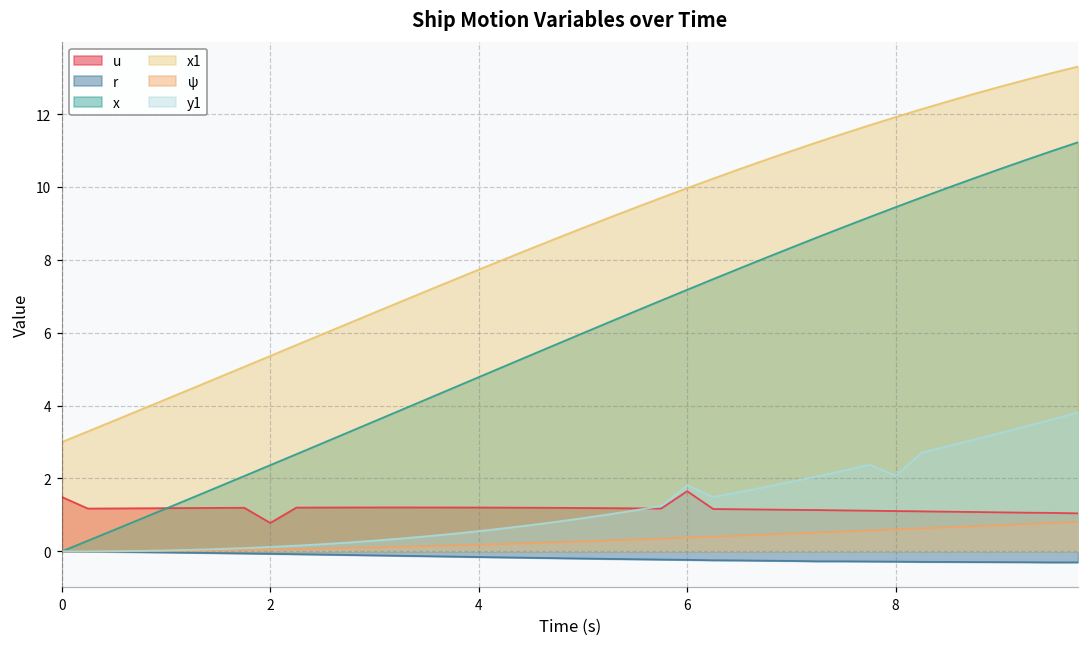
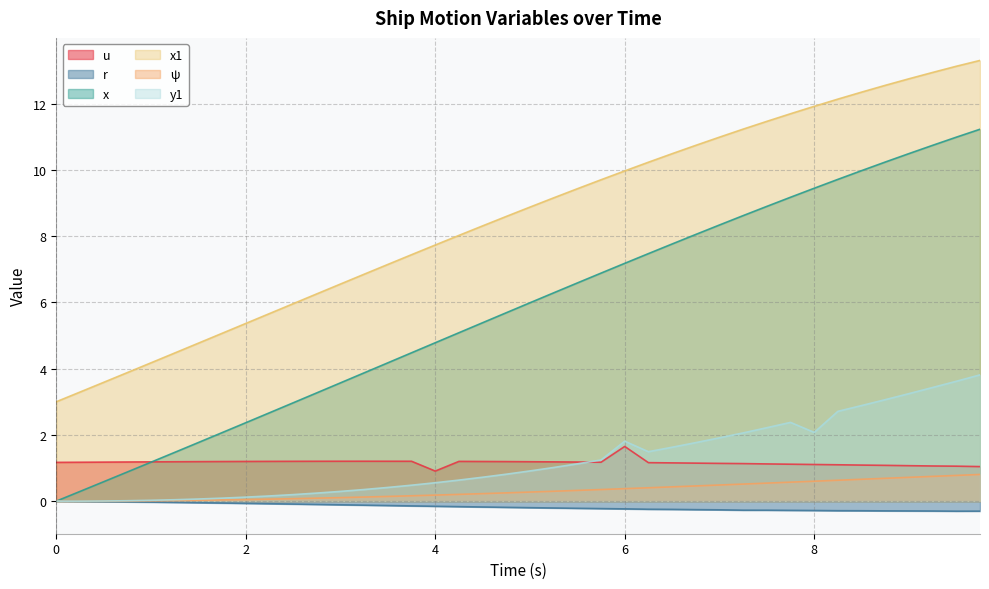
u, 0: 1.5 -> 1.2
u, 2: 0.8 -> 1.2
u, 4: 1.2 -> 0.9
